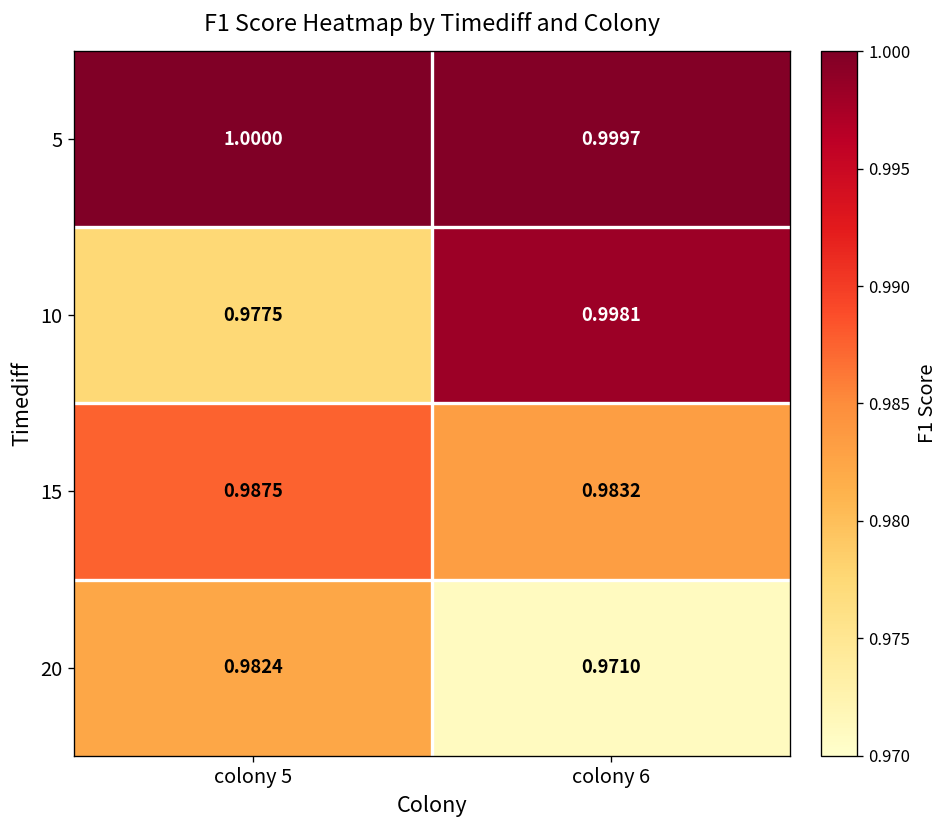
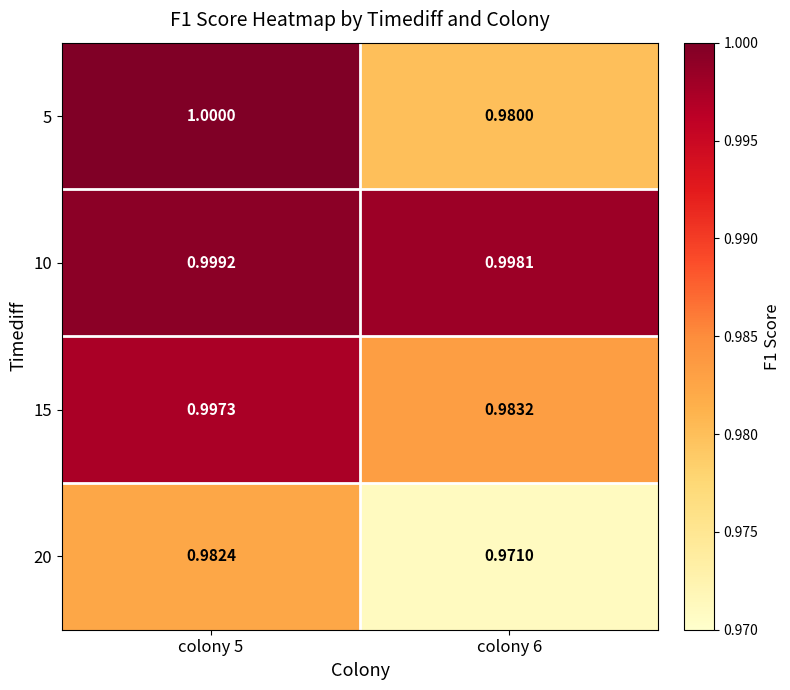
5, colony 6: 0.9997 -> 0.9800
10, colony 5: 0.9775 -> 0.9992
15, colony 5: 0.9875 -> 0.9973
